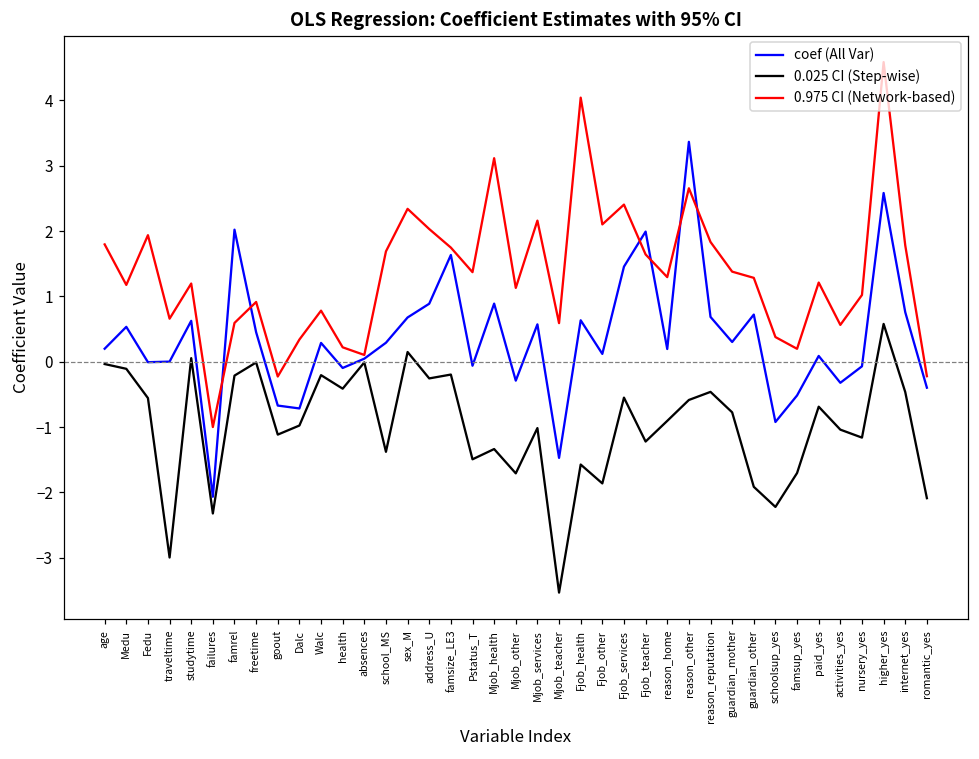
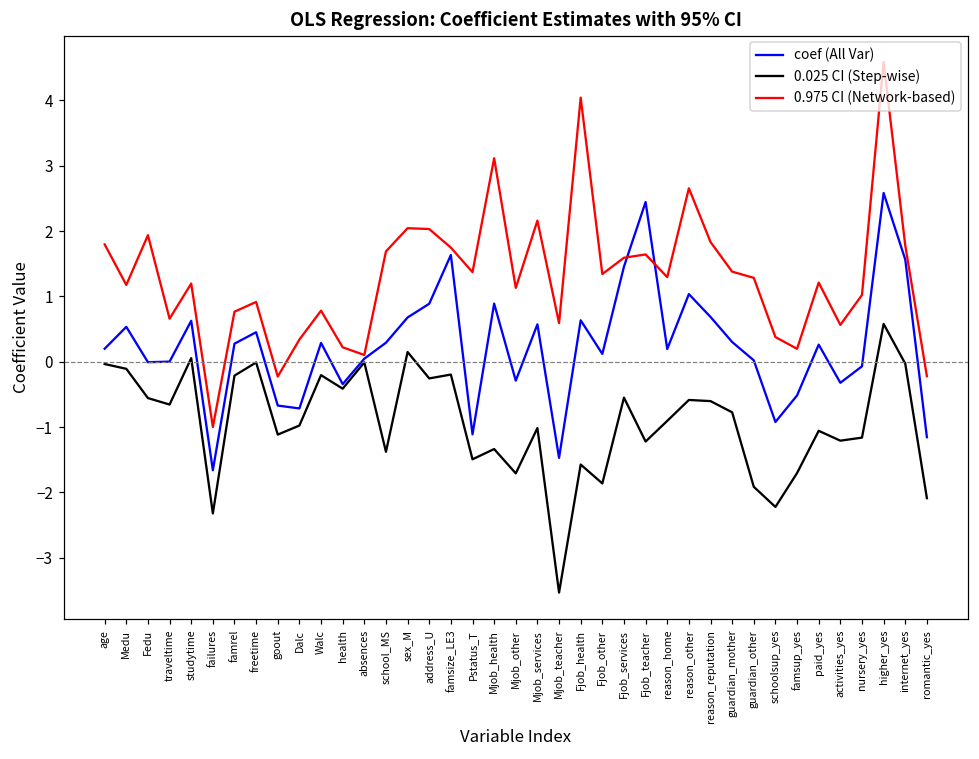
0.025 CI (Step-wise), traveltime: -3.0 -> -0.7
coef (All Var), failures: -2.1 -> -1.7
coef (All Var), famrel: 2.0 -> 0.3
0.975 CI (Network-based), famrel: 0.6 -> 0.8
coef (All Var), health: -0.1 -> -0.3
0.975 CI (Network-based), sex_M: 2.3 -> 2.0
coef (All Var), Pstatus_T: -0.1 -> -1.1
0.975 CI (Network-based), Fjob_other: 2.1 -> 1.3
0.975 CI (Network-based), Fjob_services: 2.4 -> 1.6
coef (All Var), Fjob_teacher: 2.0 -> 2.4
coef (All Var), reason_other: 3.4 -> 1.0
0.025 CI (Step-wise), reason_reputation: -0.5 -> -0.6
coef (All Var), guardian_other: 0.7 -> 0.0
coef (All Var), paid_yes: 0.1 -> 0.3
0.025 CI (Step-wise), paid_yes: -0.7 -> -1.1
0.025 CI (Step-wise), activities_yes: -1.0 -> -1.2
coef (All Var), internet_yes: 0.8 -> 1.6
0.025 CI (Step-wise), internet_yes: -0.5 -> 0.0
coef (All Var), romantic_yes: -0.4 -> -1.2
